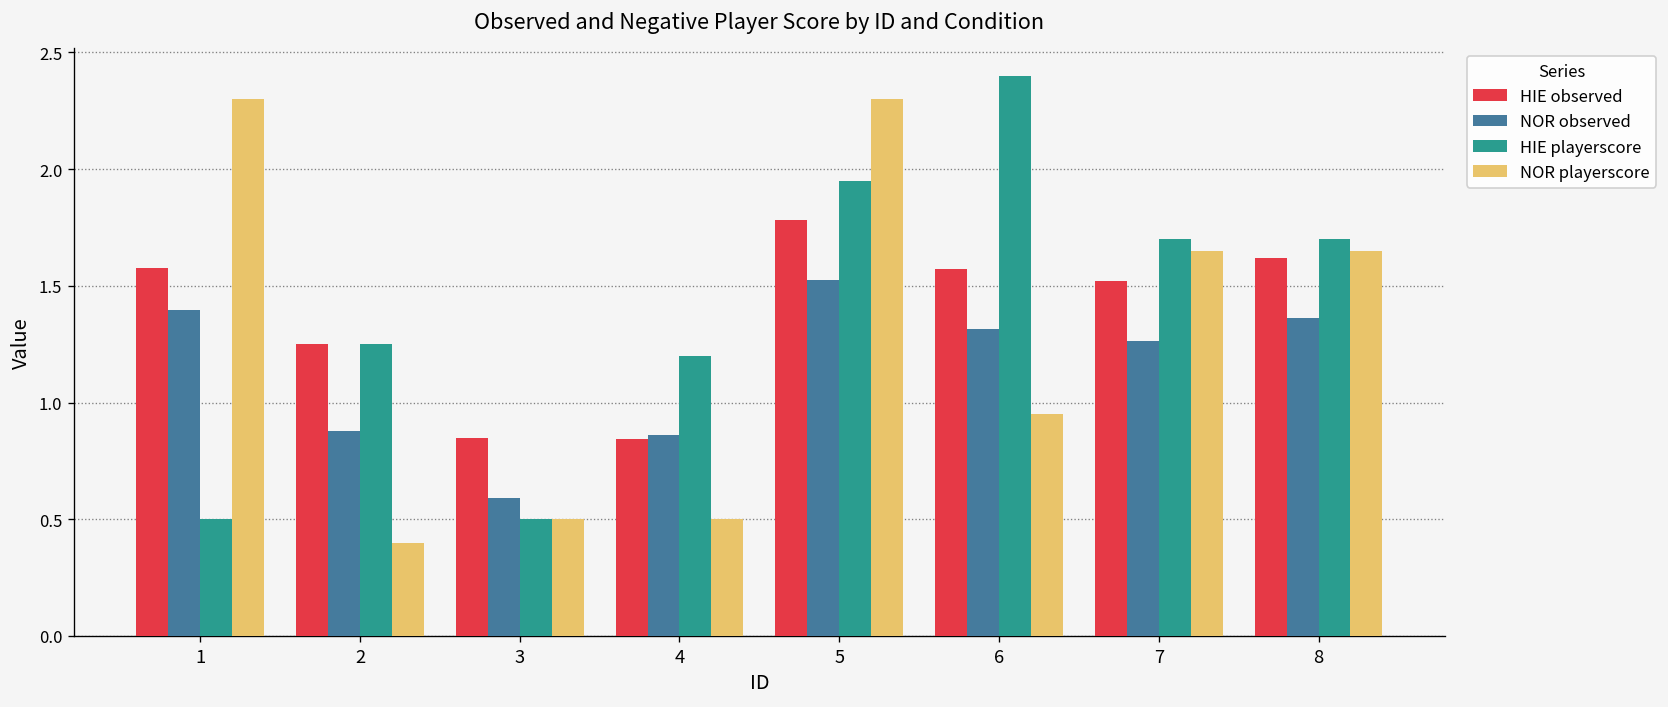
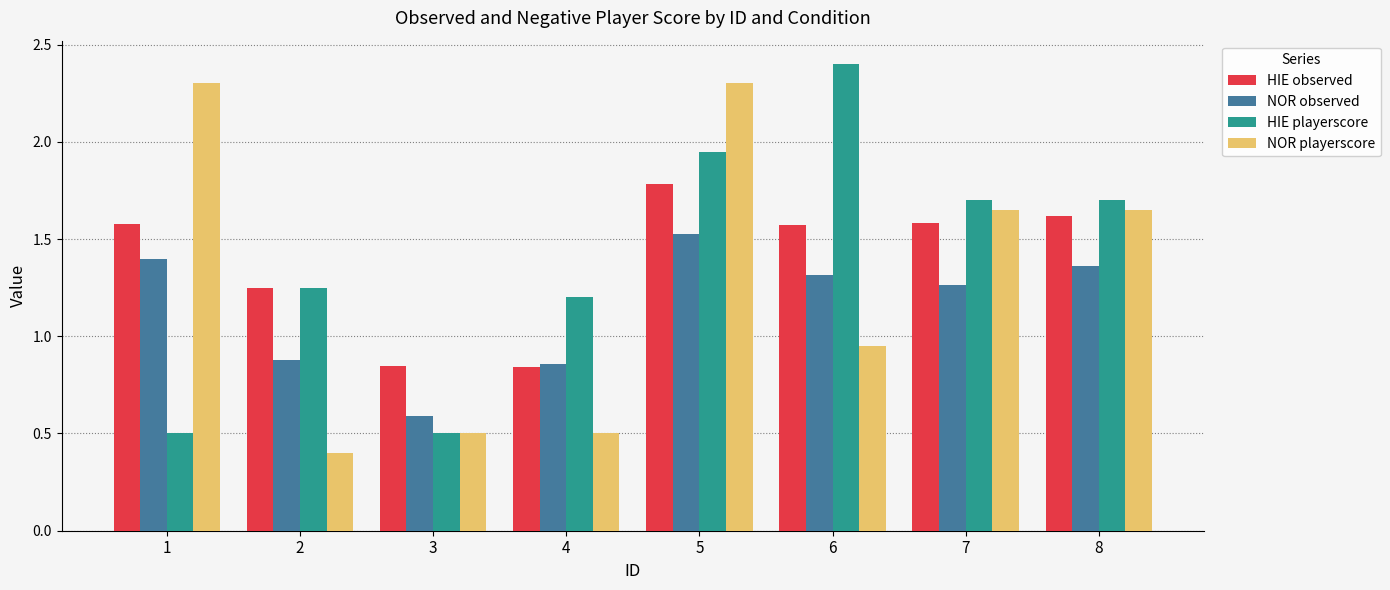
HIE observed, 7: 1.52 -> 1.58
